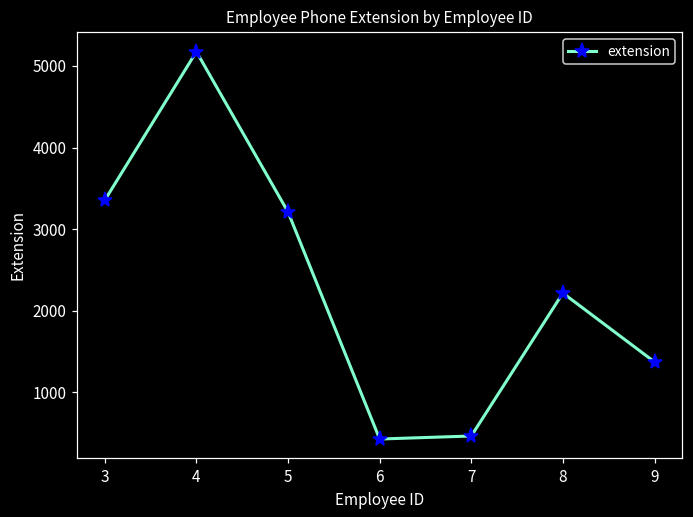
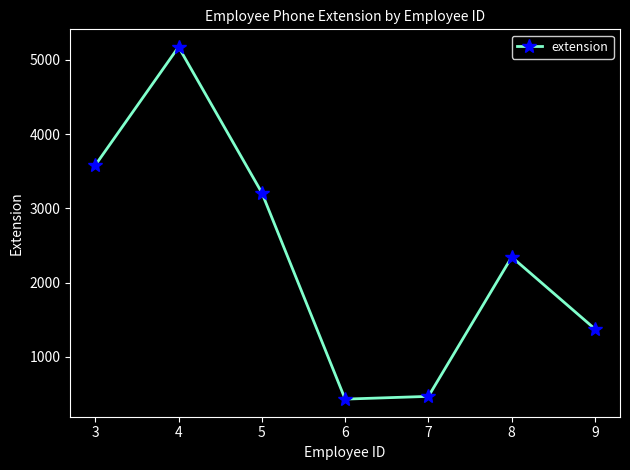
3: 3400 -> 3600
8: 2200 -> 2300
